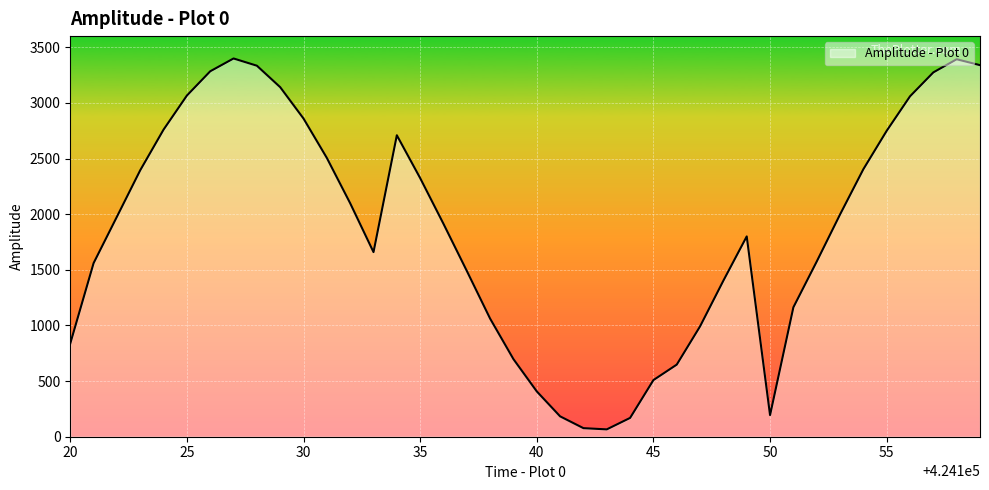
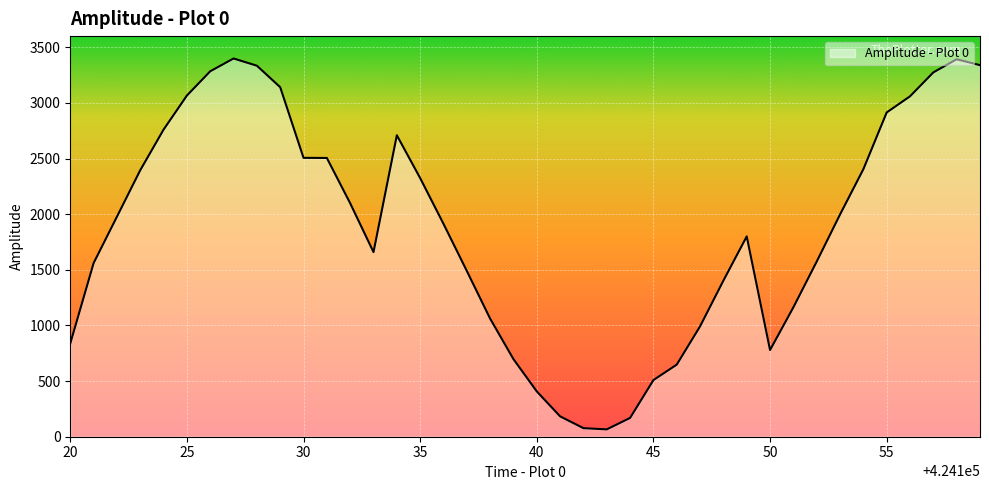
30: 2860 -> 2510
50: 190 -> 780
55: 2750 -> 2910
